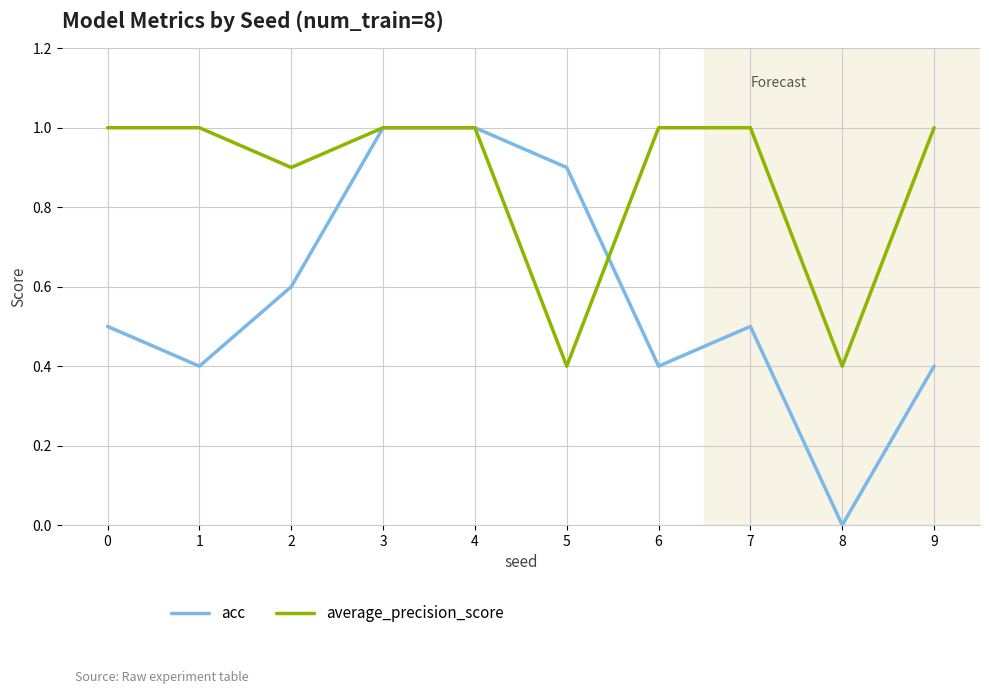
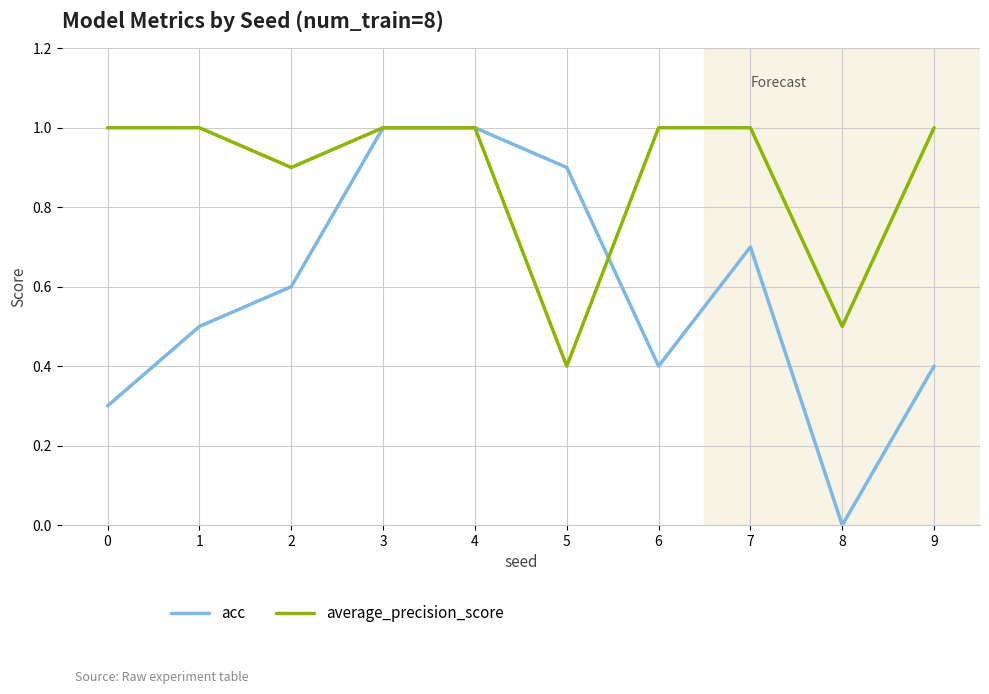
acc, 0: 0.5 -> 0.3
acc, 1: 0.4 -> 0.5
acc, 7: 0.5 -> 0.7
average_precision_score, 8: 0.4 -> 0.5
